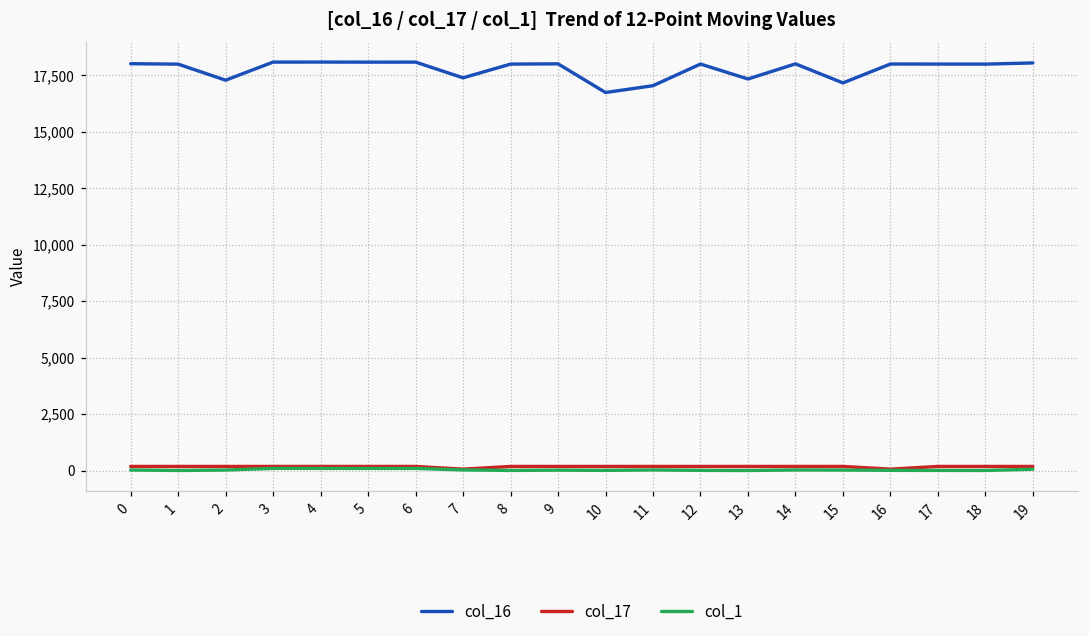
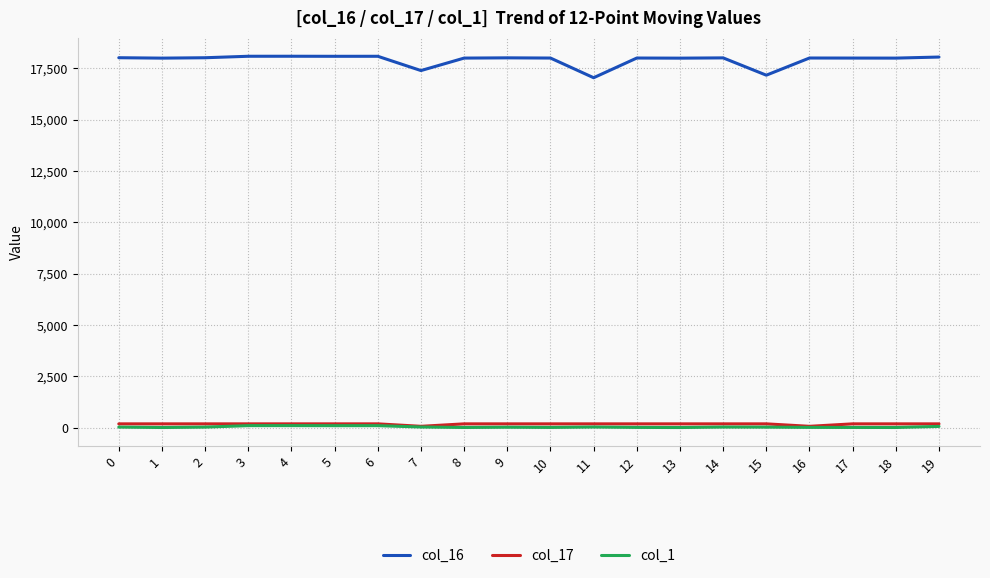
col_16, 2: 17,300 -> 18,000
col_16, 10: 16,700 -> 18,000
col_16, 13: 17,300 -> 18,000
